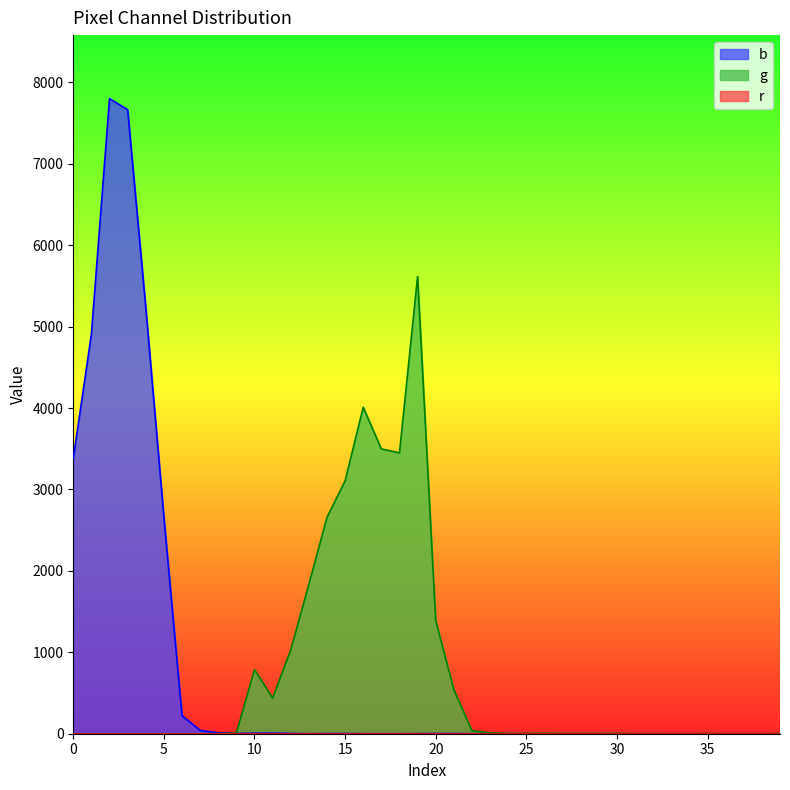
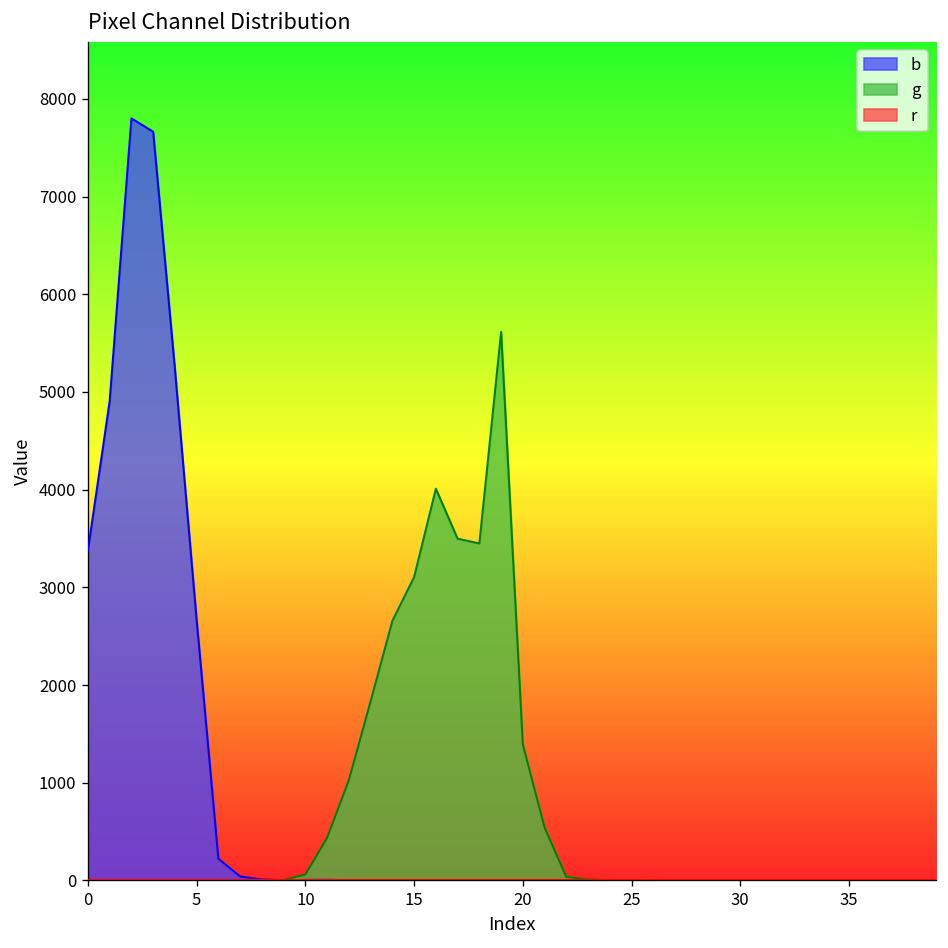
g, 10: 800 -> 100
